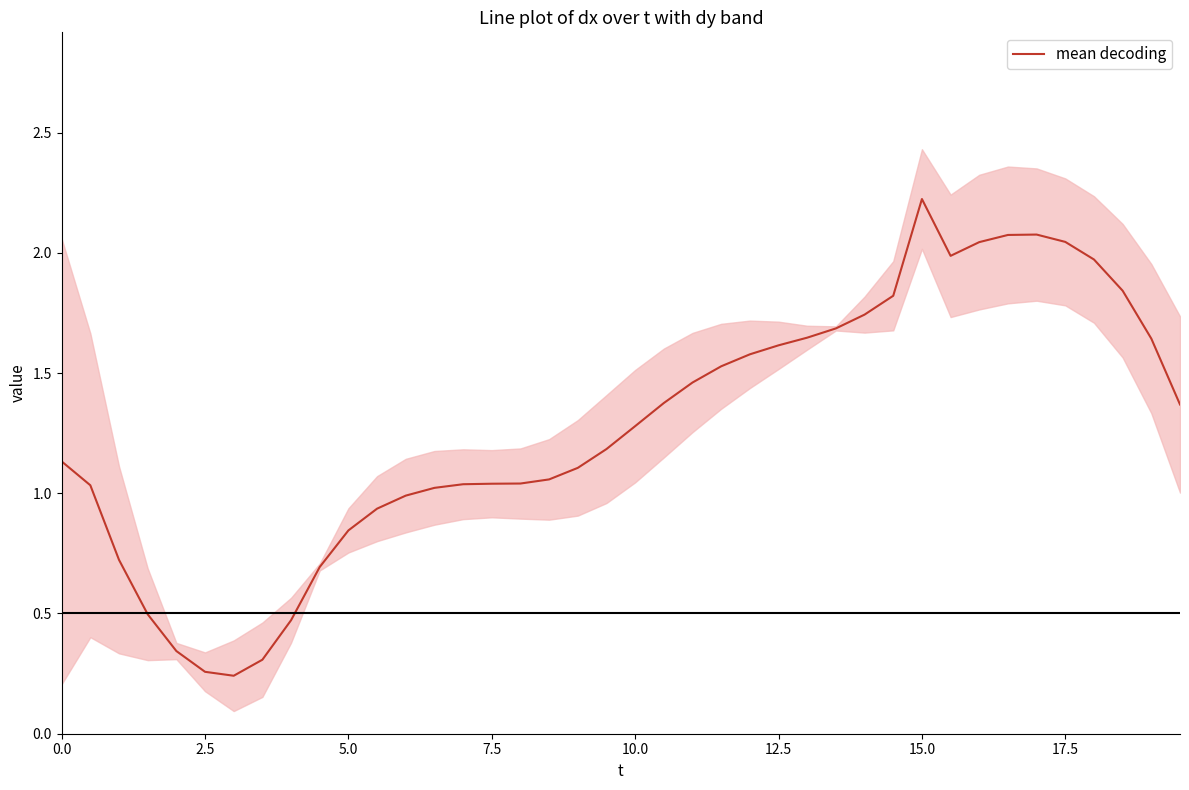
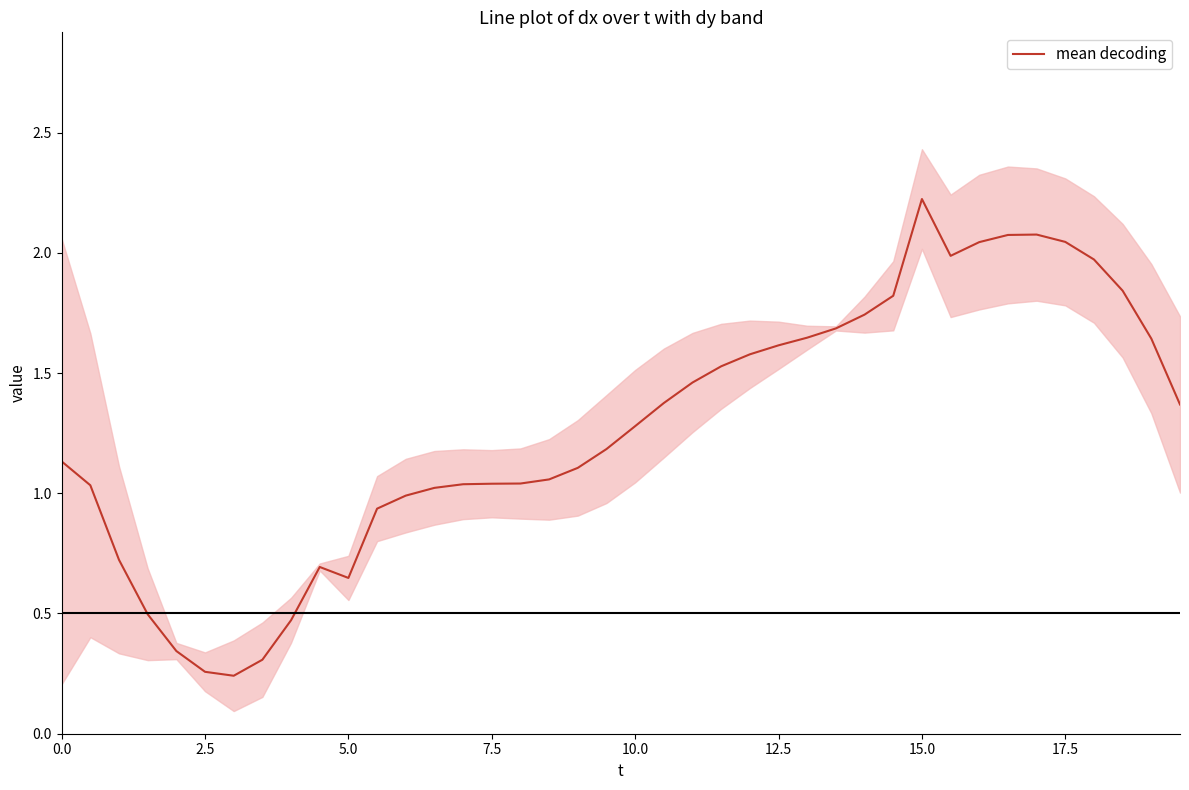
mean decoding, 5.0: 0.85 -> 0.65
